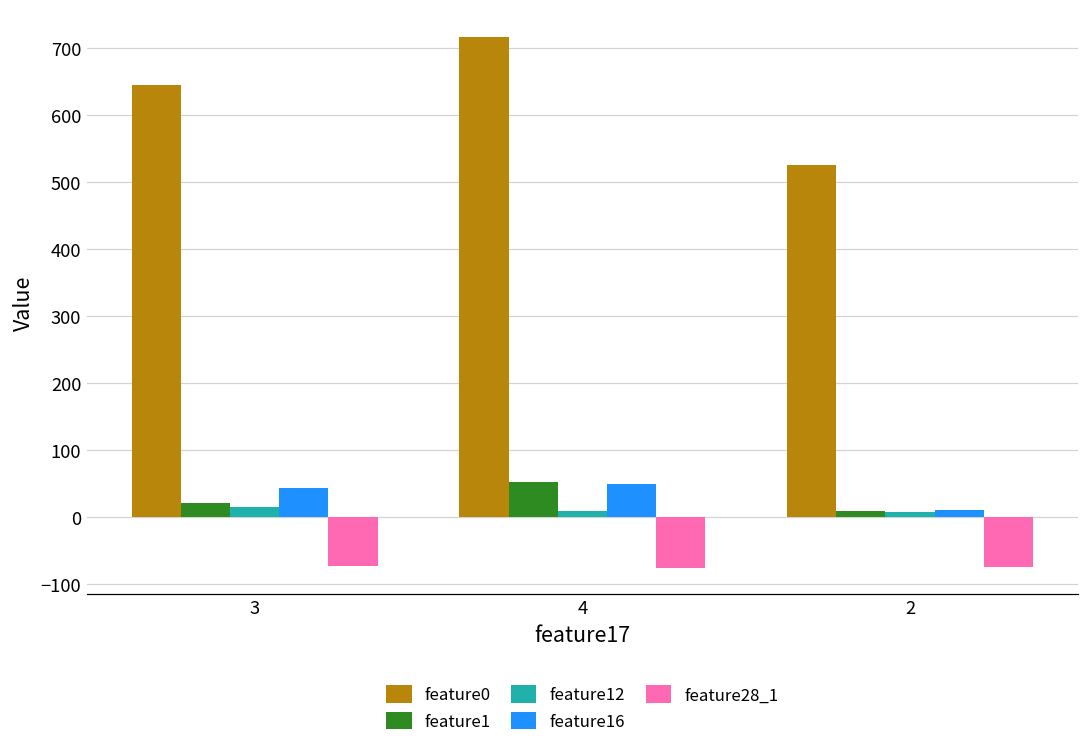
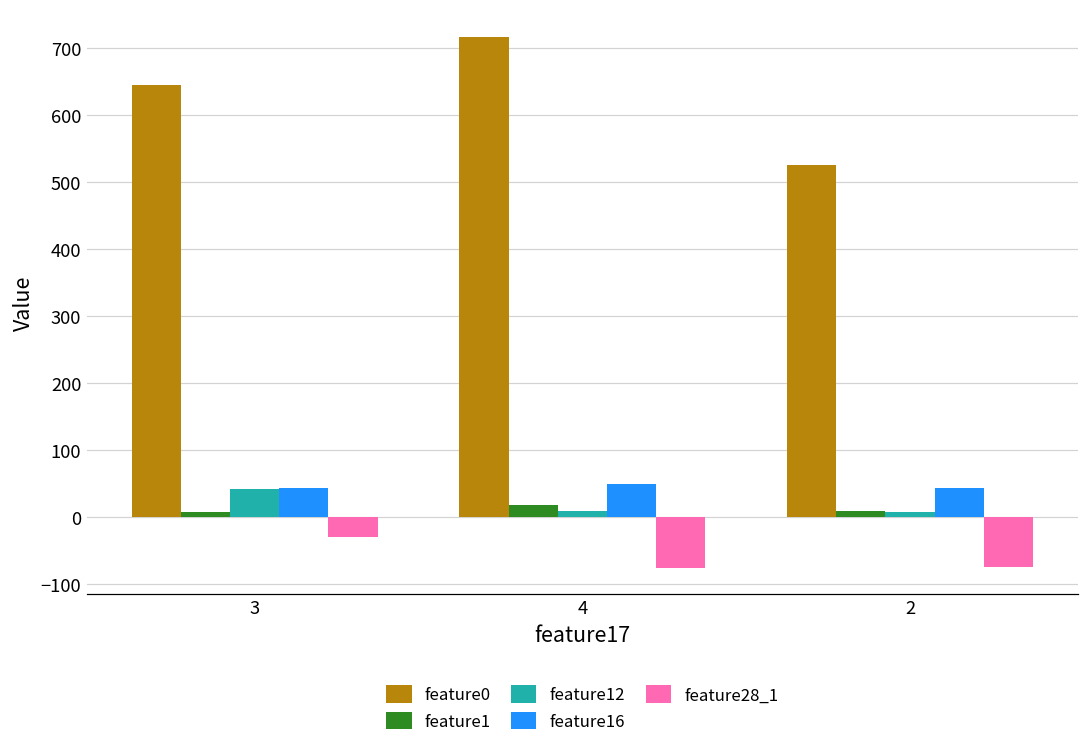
feature1, 3: 20 -> 10
feature12, 3: 10 -> 40
feature28_1, 3: -70 -> -30
feature1, 4: 50 -> 20
feature16, 2: 10 -> 40
